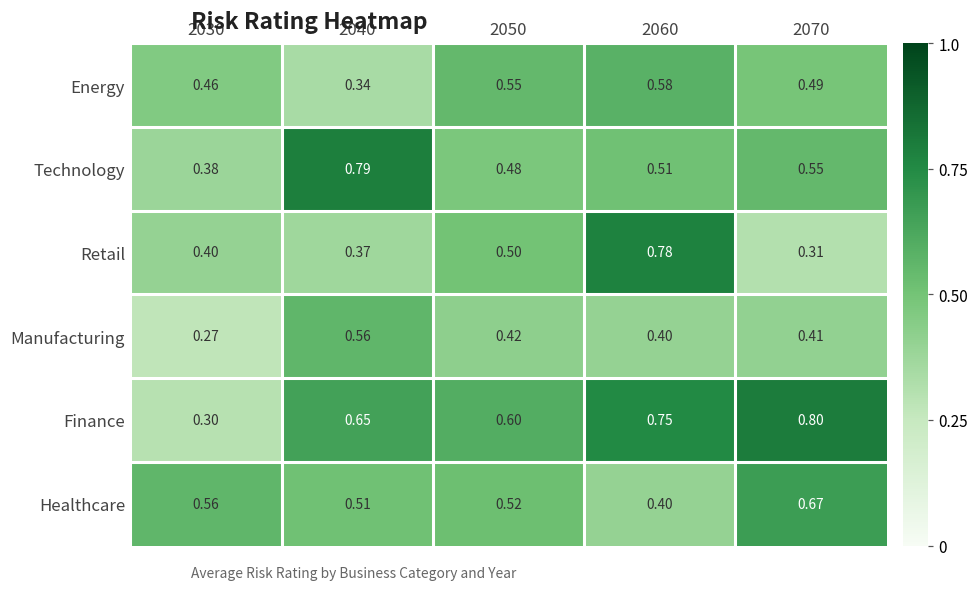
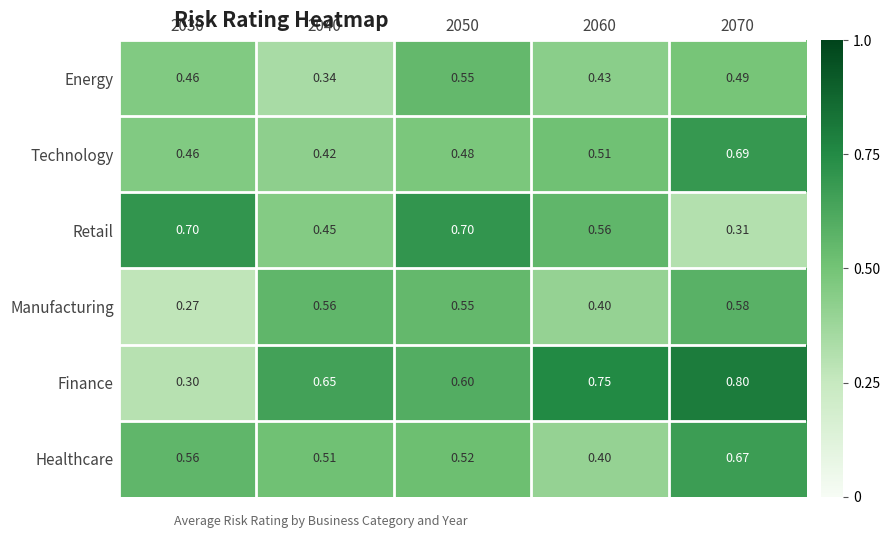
Energy, 2060: 0.58 -> 0.43
Technology, 2030: 0.38 -> 0.46
Technology, 2040: 0.79 -> 0.42
Technology, 2070: 0.55 -> 0.69
Retail, 2030: 0.40 -> 0.70
Retail, 2040: 0.37 -> 0.45
Retail, 2050: 0.50 -> 0.70
Retail, 2060: 0.78 -> 0.56
Manufacturing, 2050: 0.42 -> 0.55
Manufacturing, 2070: 0.41 -> 0.58
